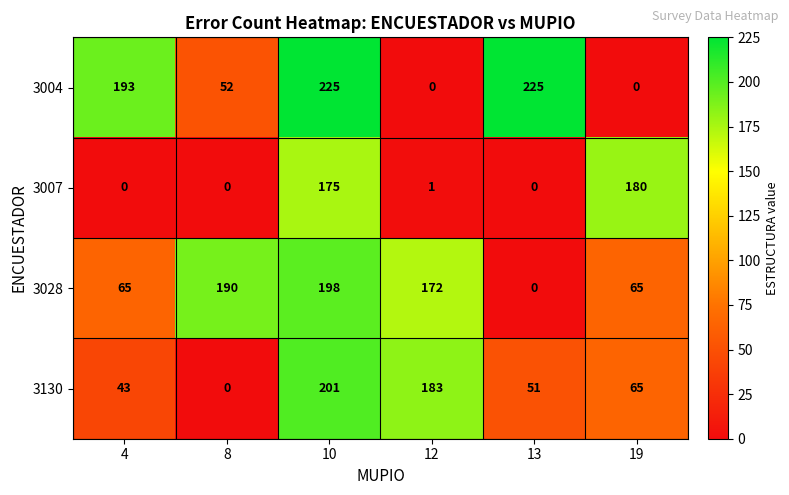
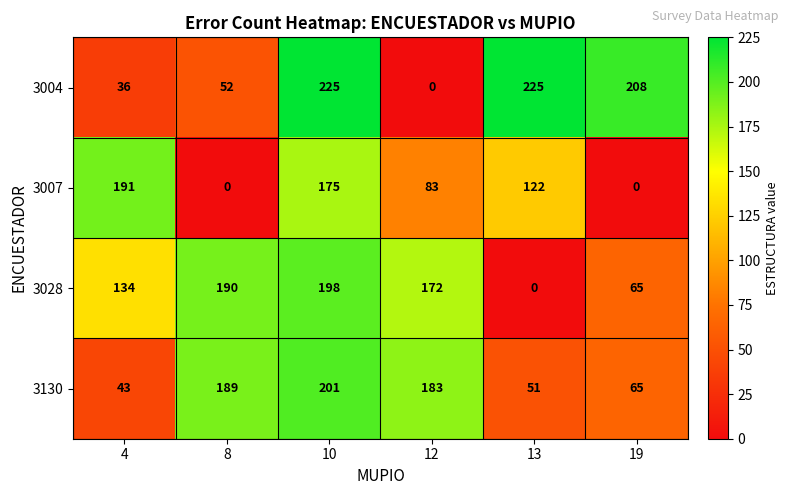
3004, 4: 193 -> 36
3004, 19: 0 -> 208
3007, 4: 0 -> 191
3007, 12: 1 -> 83
3007, 13: 0 -> 122
3007, 19: 180 -> 0
3028, 4: 65 -> 134
3130, 8: 0 -> 189
